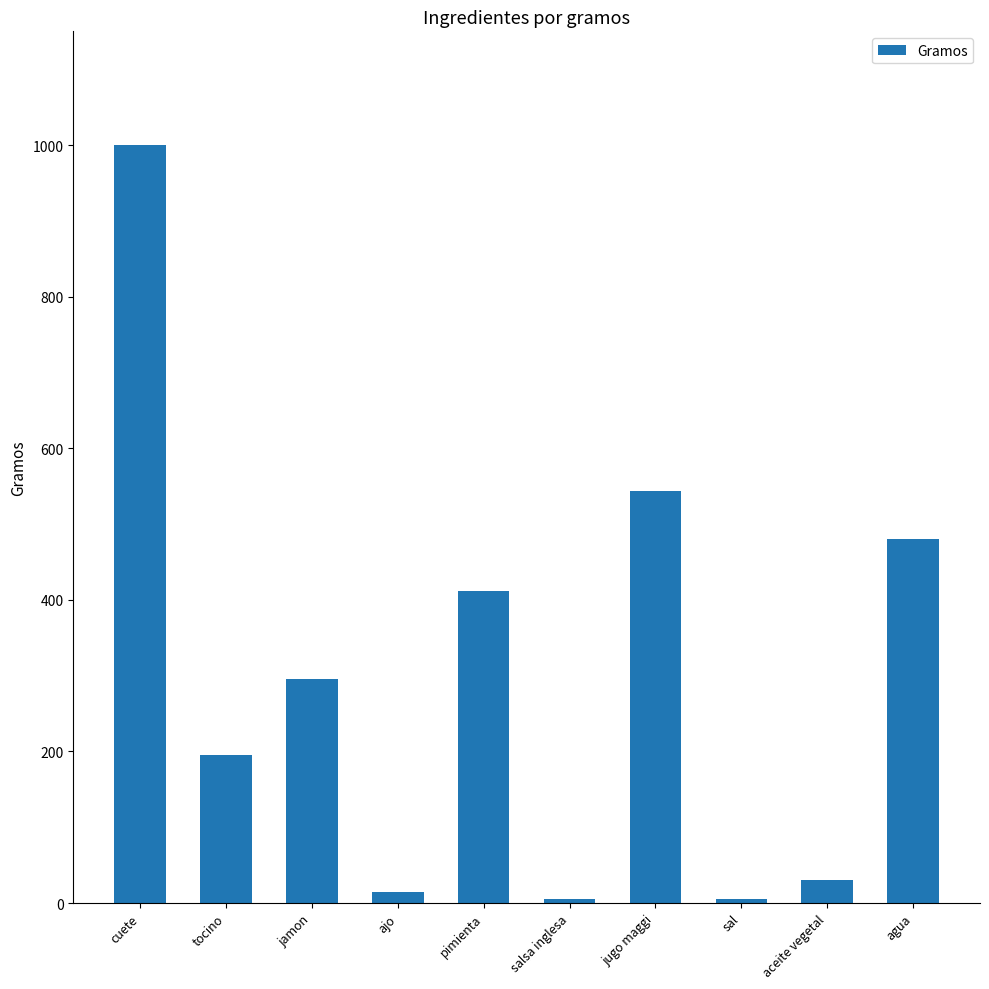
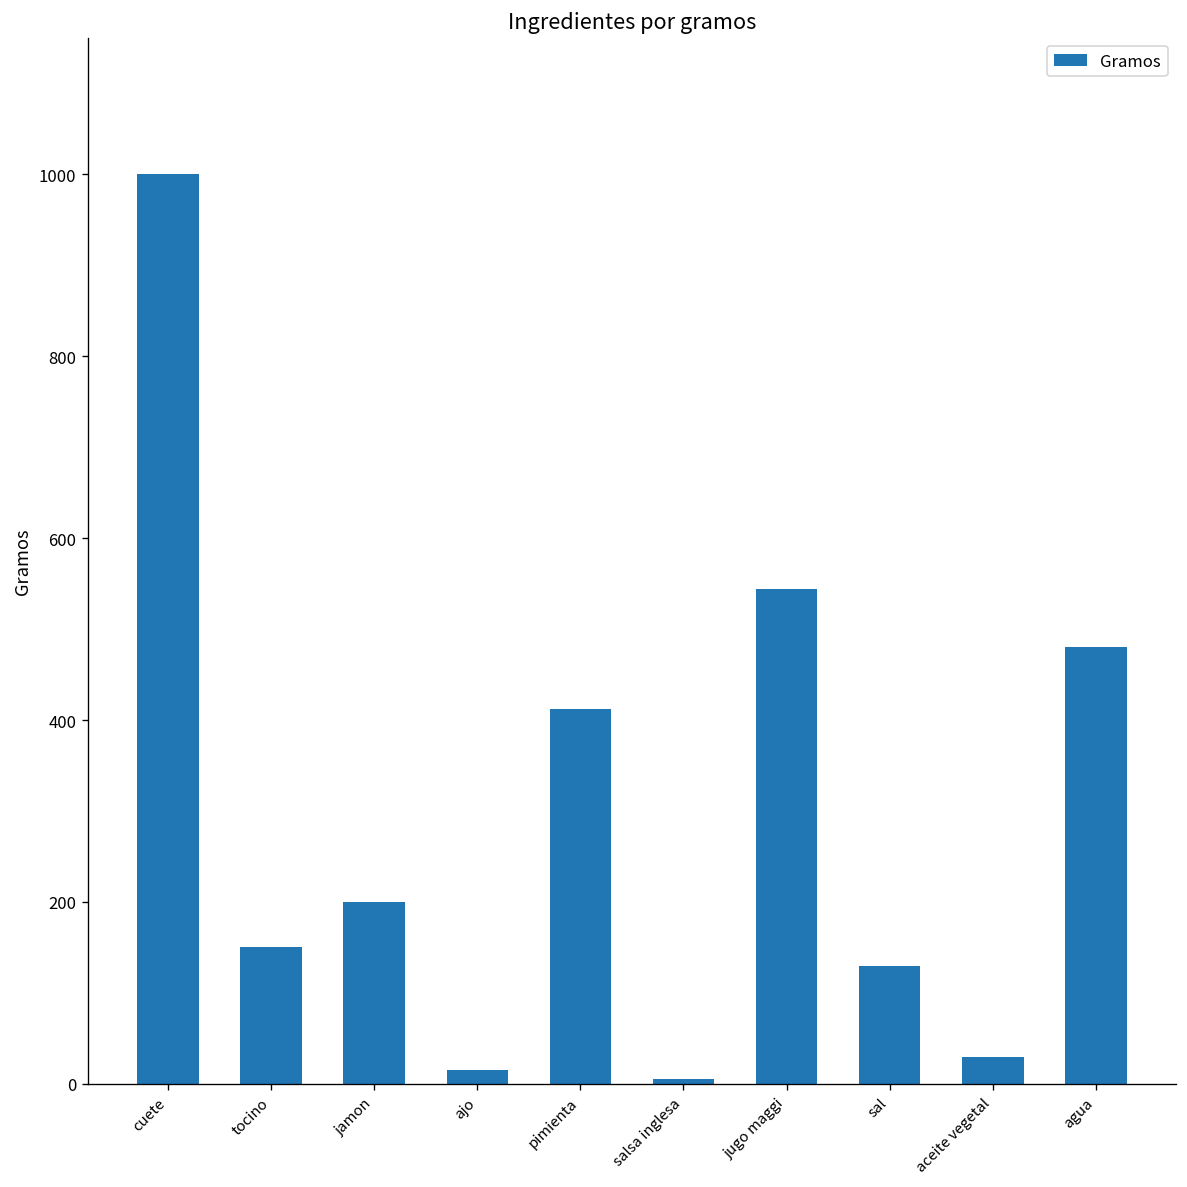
tocino: 200 -> 150
jamon: 300 -> 200
sal: 10 -> 130
